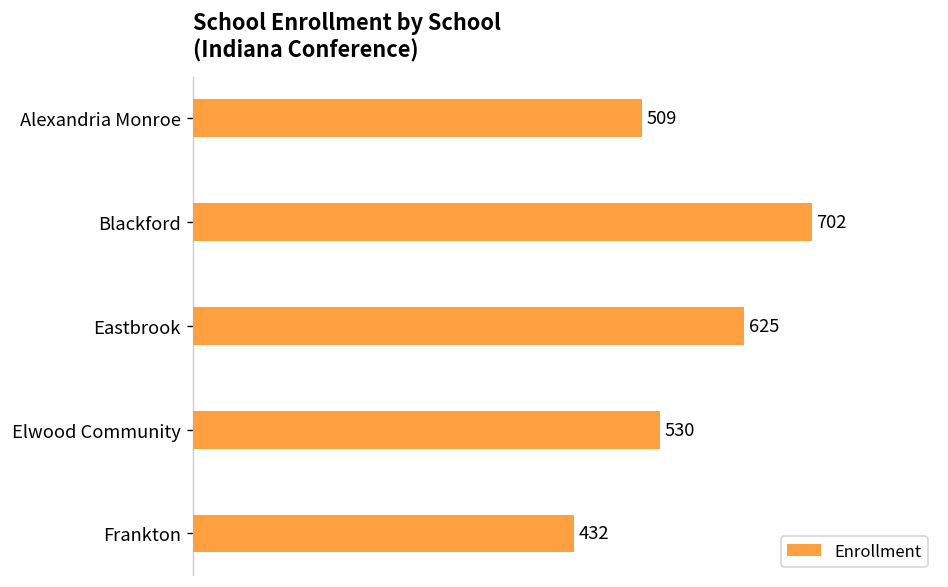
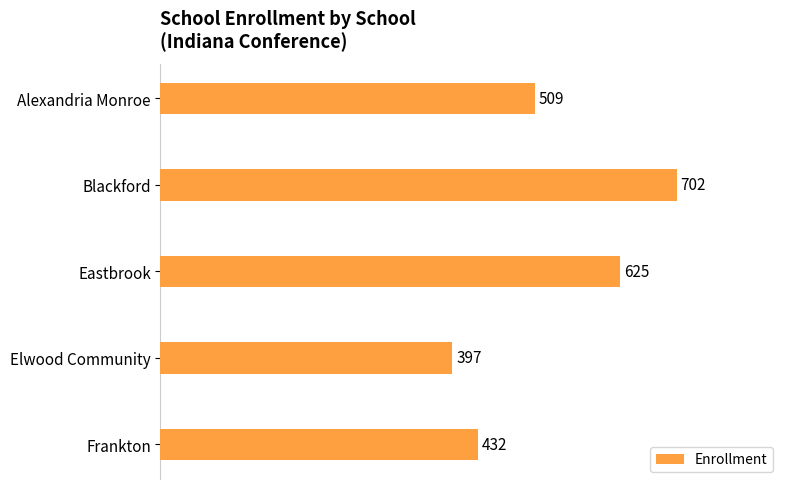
Elwood Community: 530 -> 397
